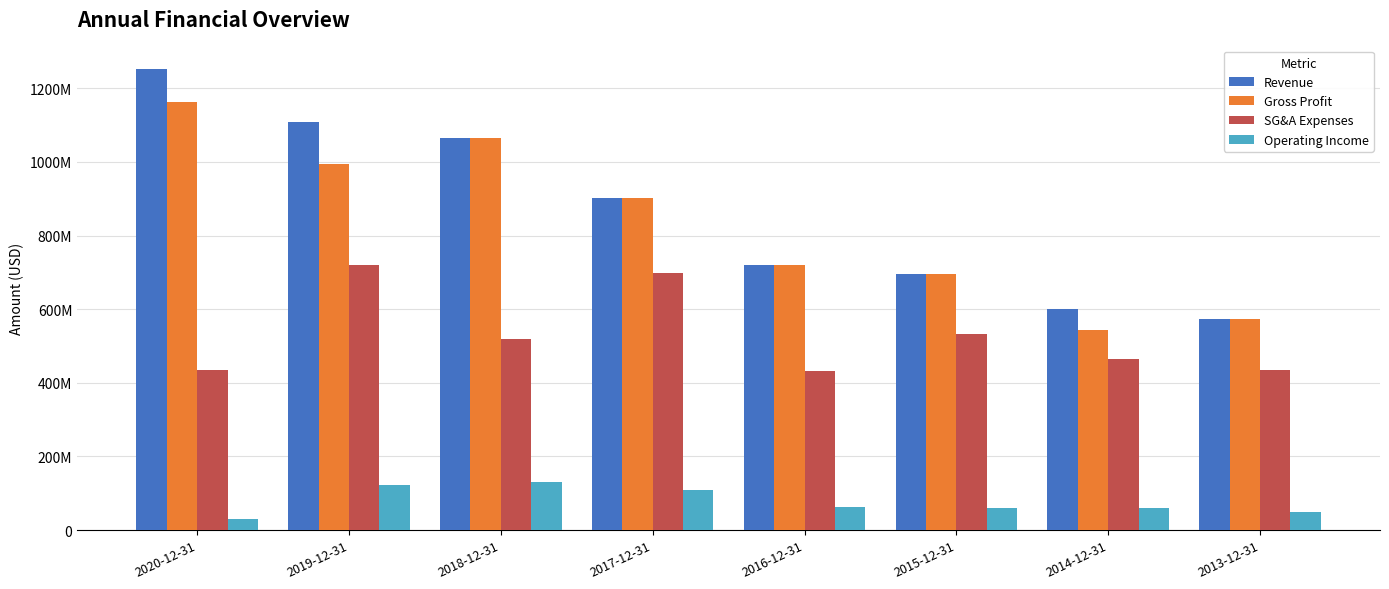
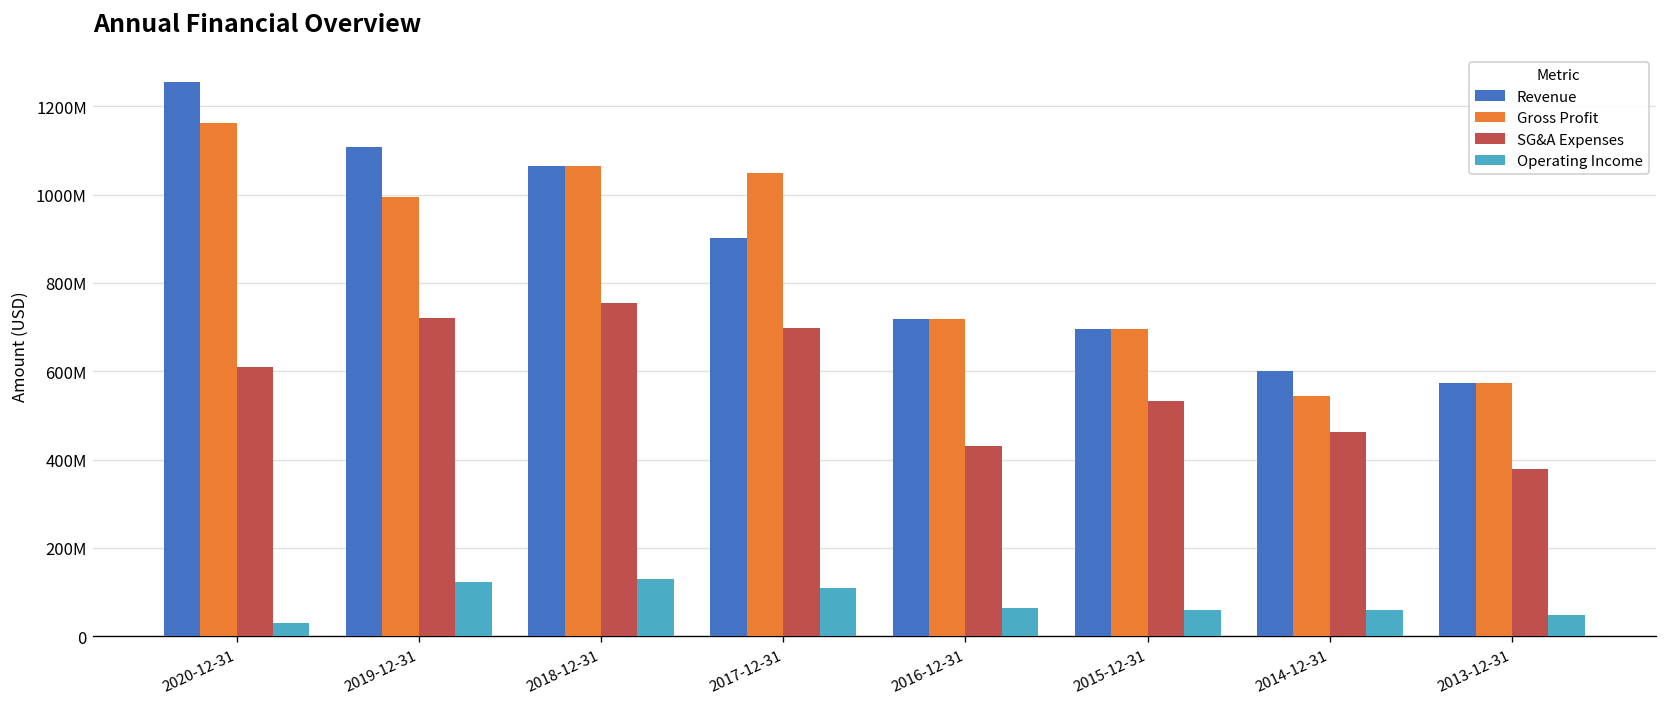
SG&A Expenses, 2020-12-31: 440000000 -> 610000000
SG&A Expenses, 2018-12-31: 520000000 -> 750000000
Gross Profit, 2017-12-31: 900000000 -> 1050000000
SG&A Expenses, 2013-12-31: 430000000 -> 380000000
